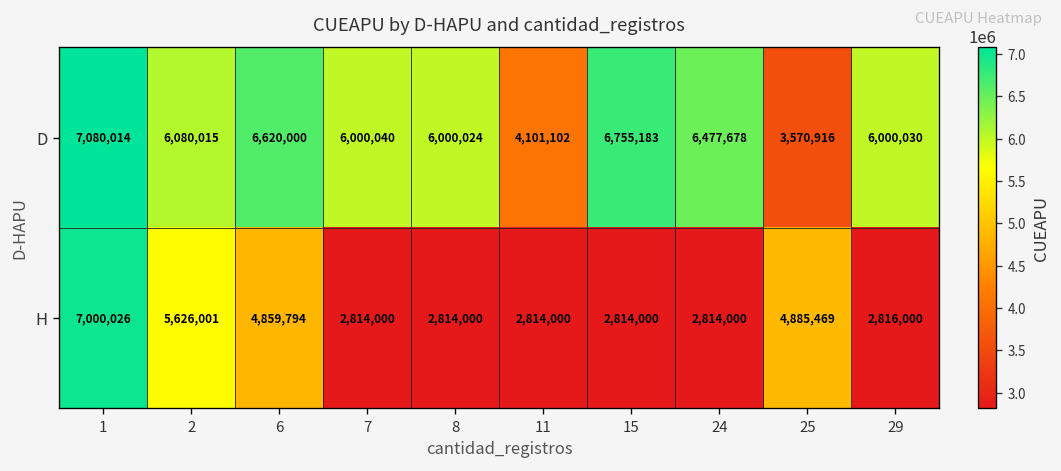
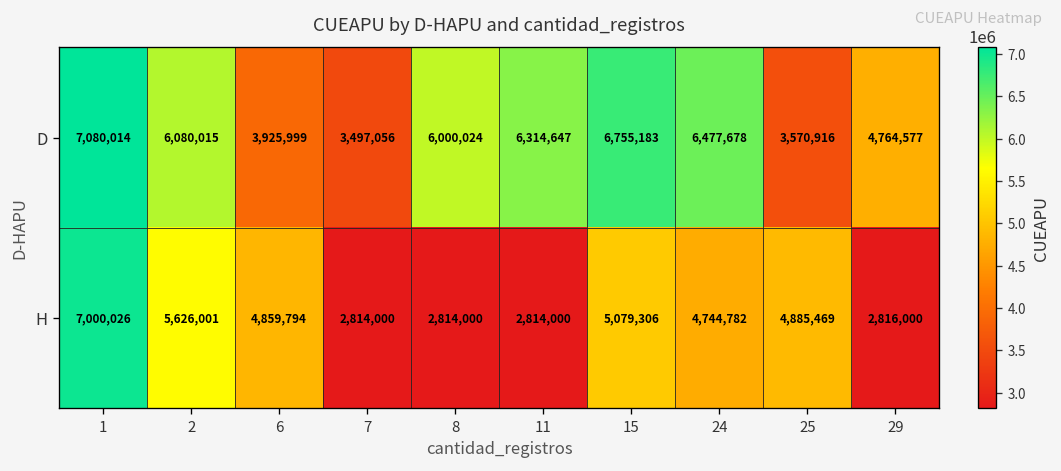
D, 6: 6,620,000 -> 3,925,999
D, 7: 6,000,040 -> 3,497,056
D, 11: 4,101,102 -> 6,314,647
D, 29: 6,000,030 -> 4,764,577
H, 15: 2,814,000 -> 5,079,306
H, 24: 2,814,000 -> 4,744,782
